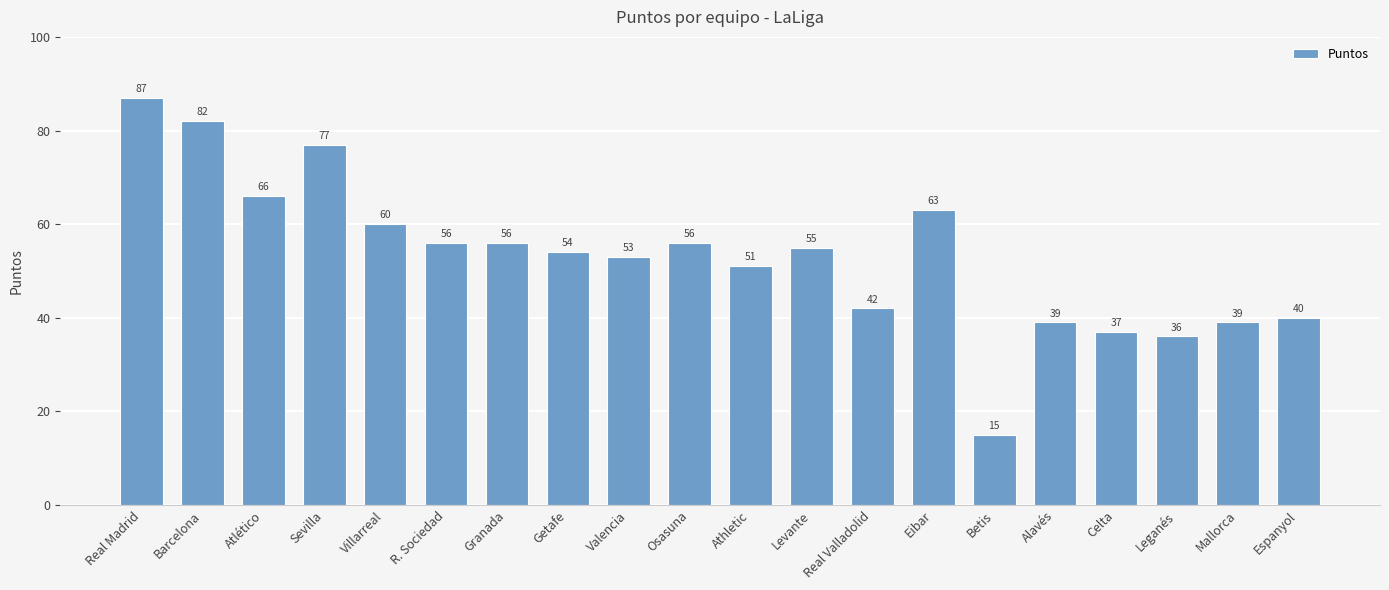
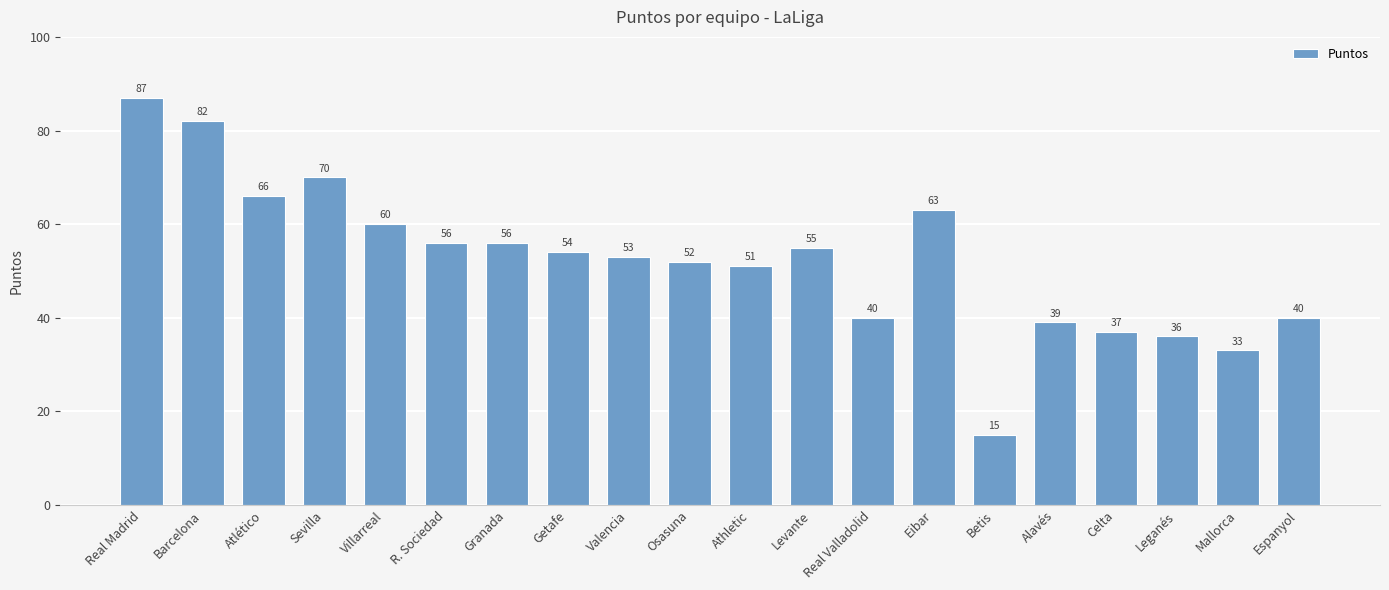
Sevilla: 77 -> 70
Osasuna: 56 -> 52
Real Valladolid: 42 -> 40
Mallorca: 39 -> 33
